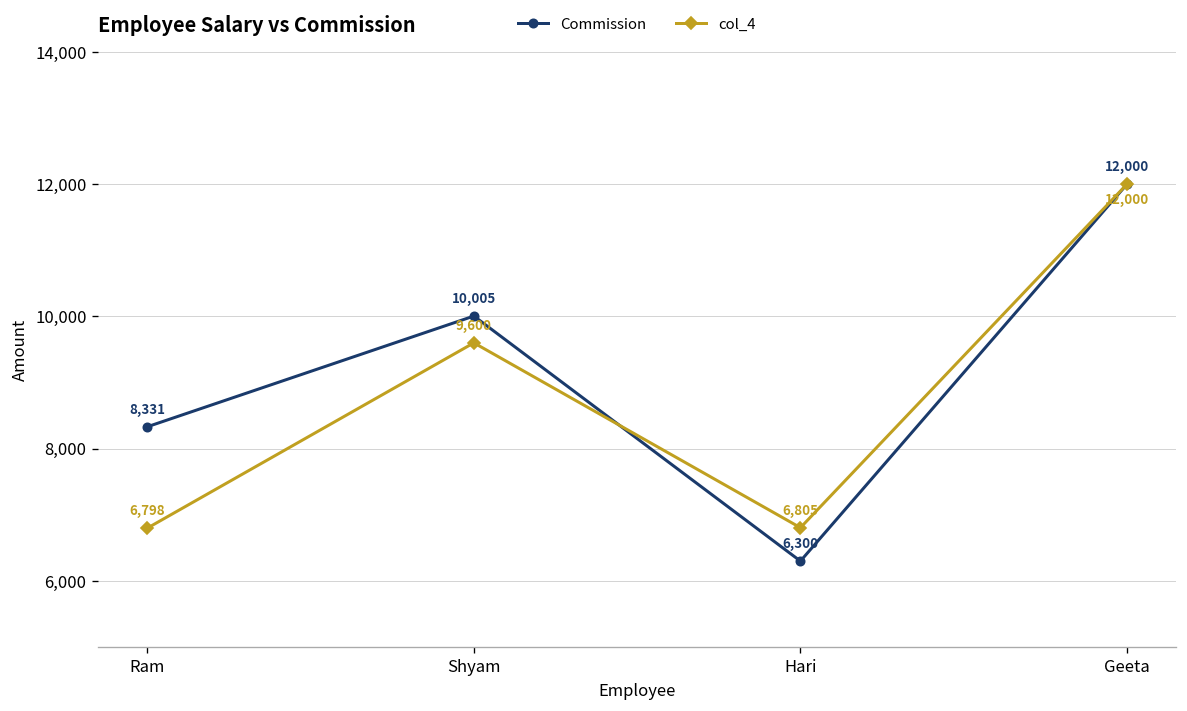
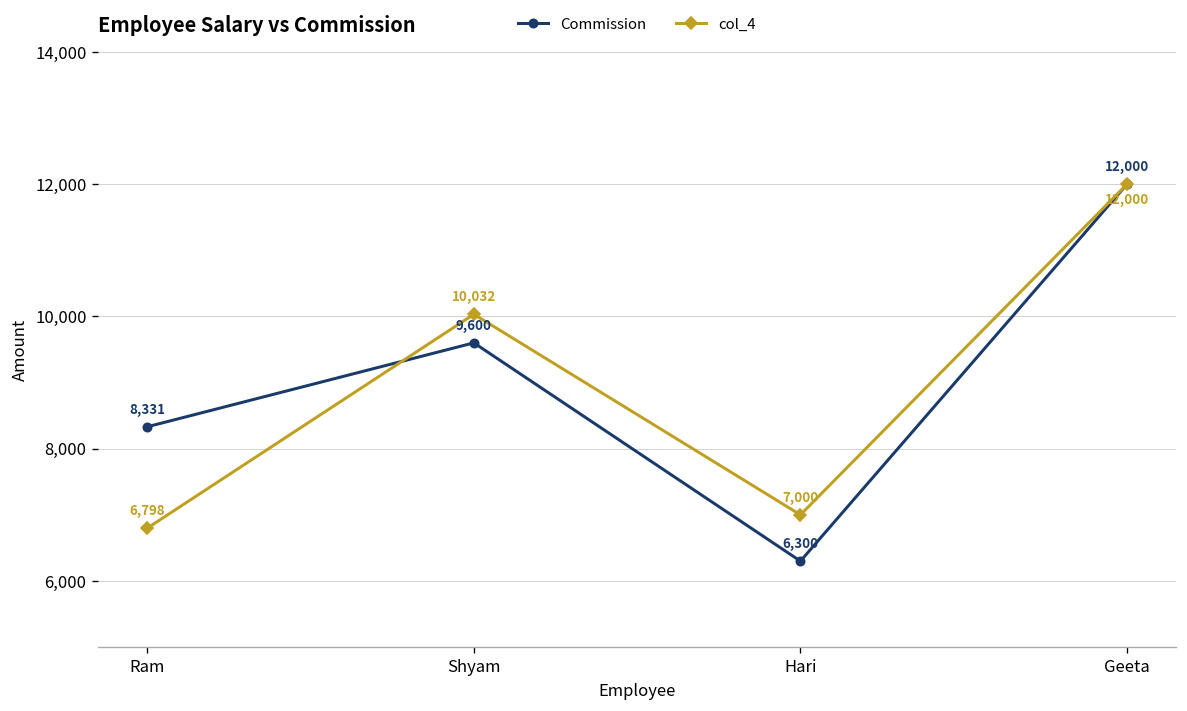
Commission, Shyam: 10,005 -> 9,600
col_4, Shyam: 9,600 -> 10,032
col_4, Hari: 6,805 -> 7,000
